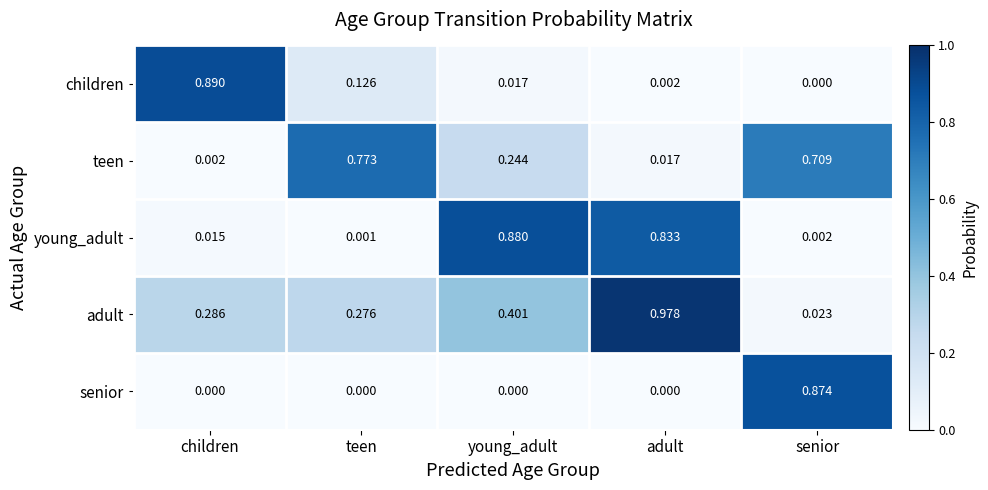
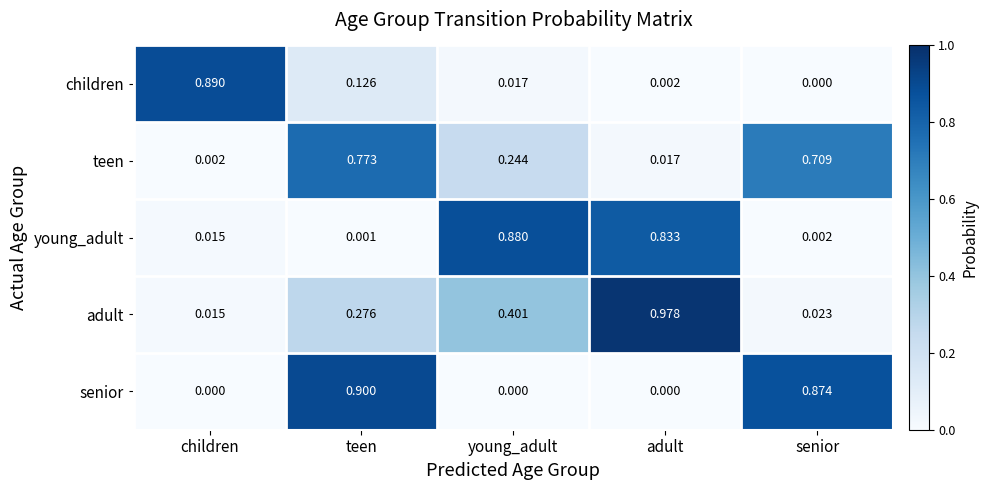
adult, children: 0.286 -> 0.015
senior, teen: 0.000 -> 0.900
